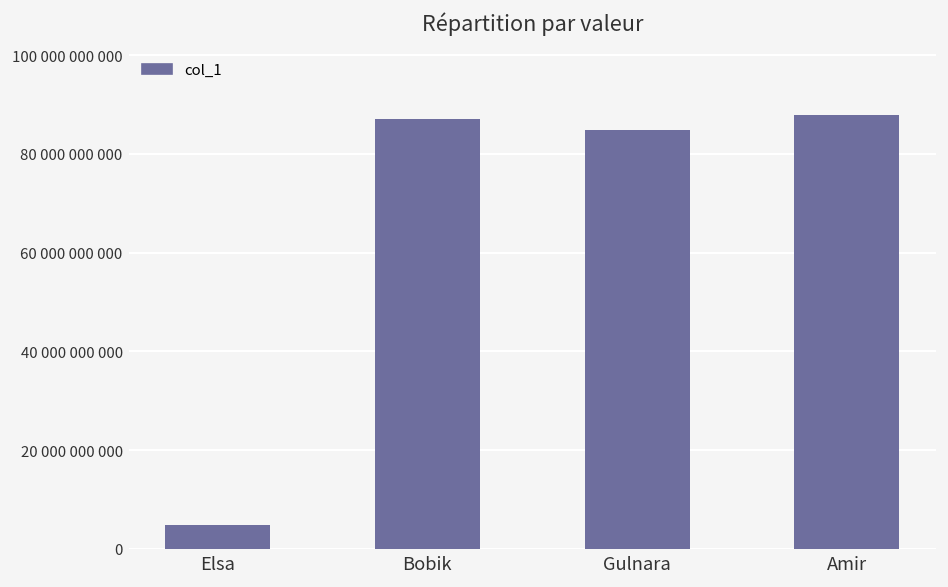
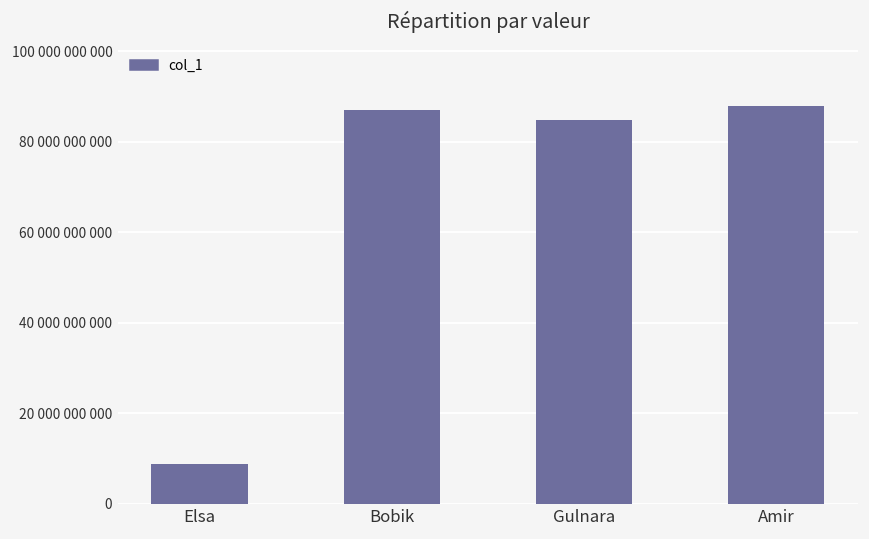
Elsa: 5000000000 -> 9000000000
